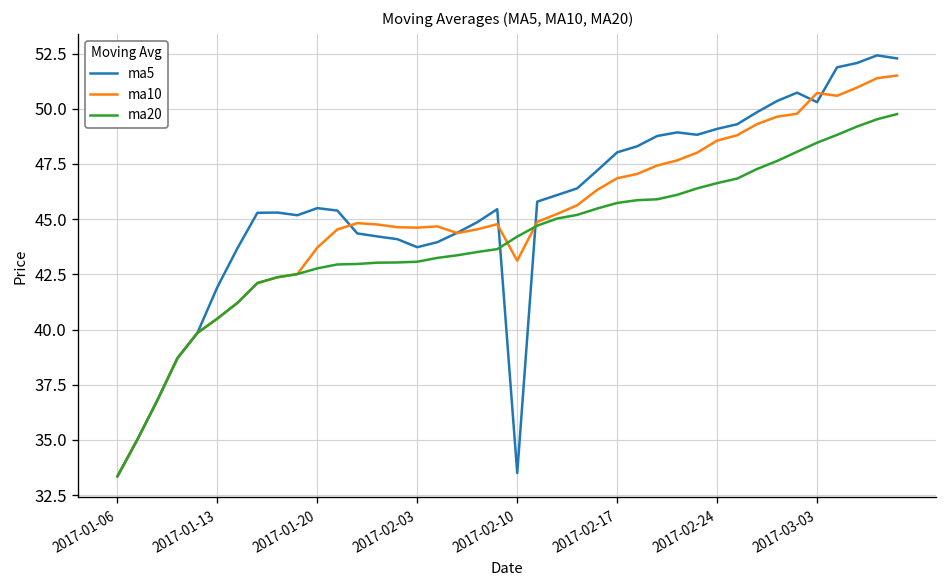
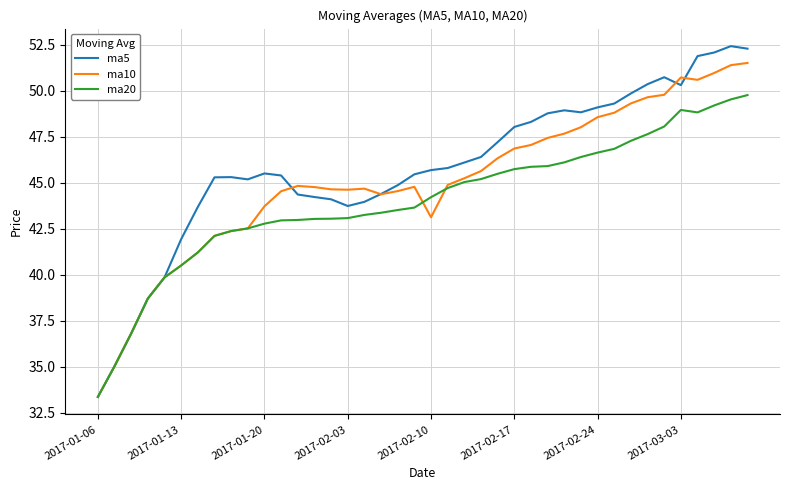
ma5, 2017-02-10: 33.5 -> 45.7
ma20, 2017-03-03: 48.5 -> 49.0
